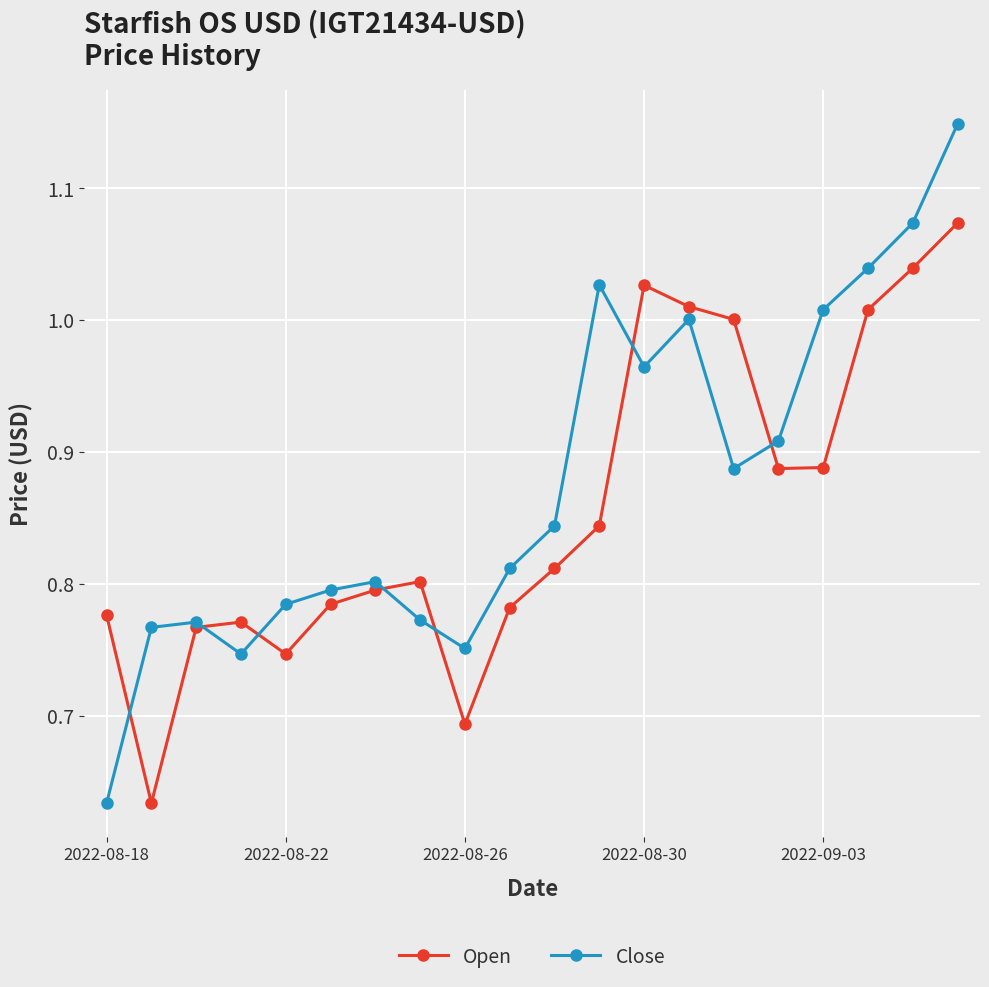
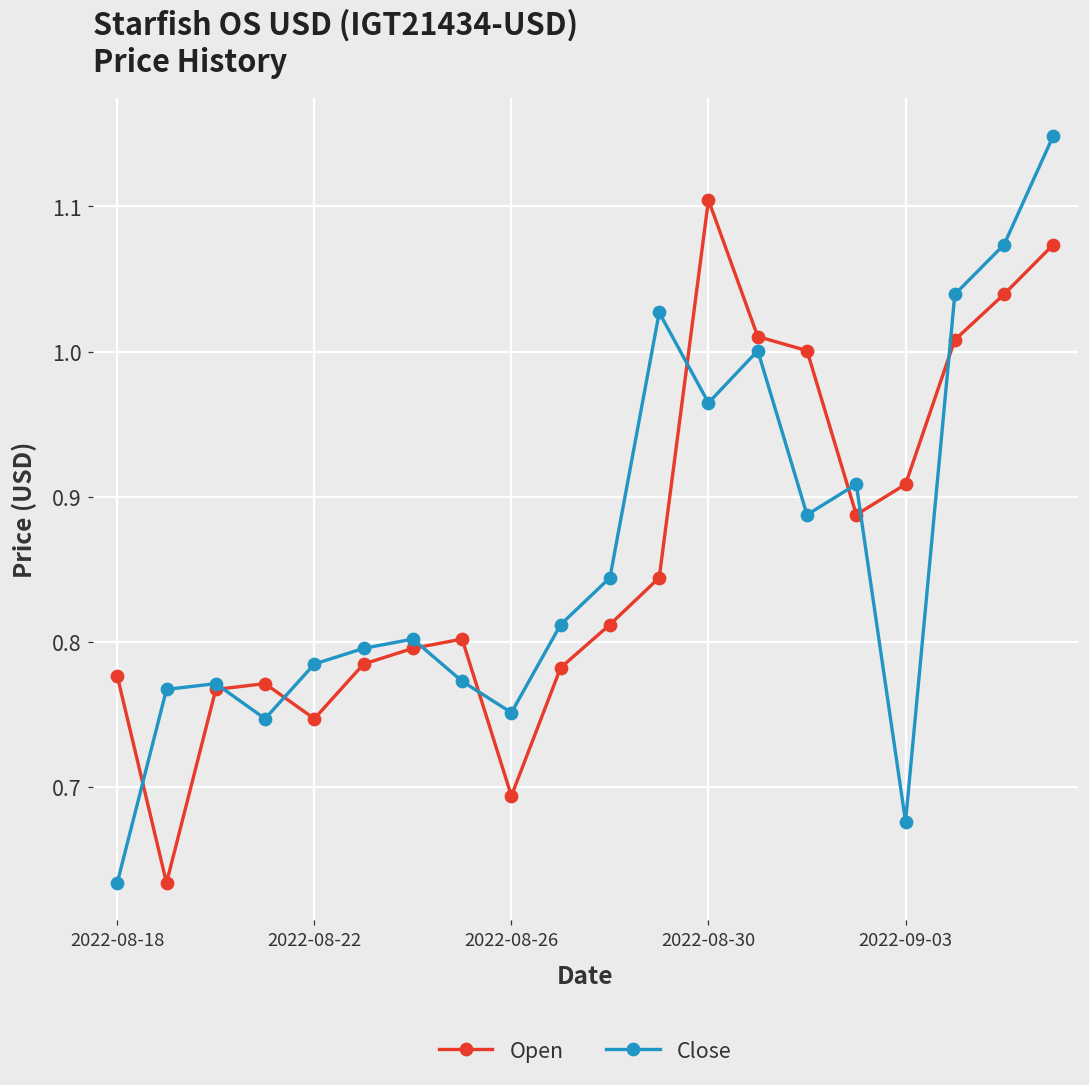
Open, 2022-08-30: 1.027 -> 1.104
Open, 2022-09-03: 0.888 -> 0.909
Close, 2022-09-03: 1.008 -> 0.676
